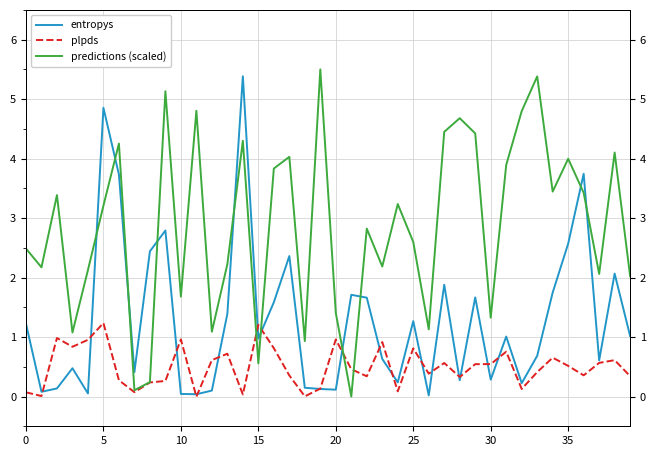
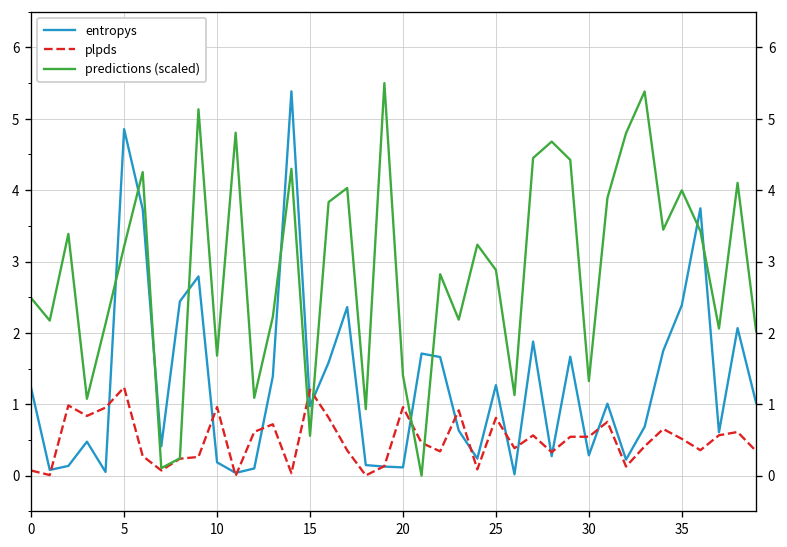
entropys, 10: 0.0 -> 0.2
predictions (scaled), 25: 2.6 -> 2.9
entropys, 35: 2.6 -> 2.4
